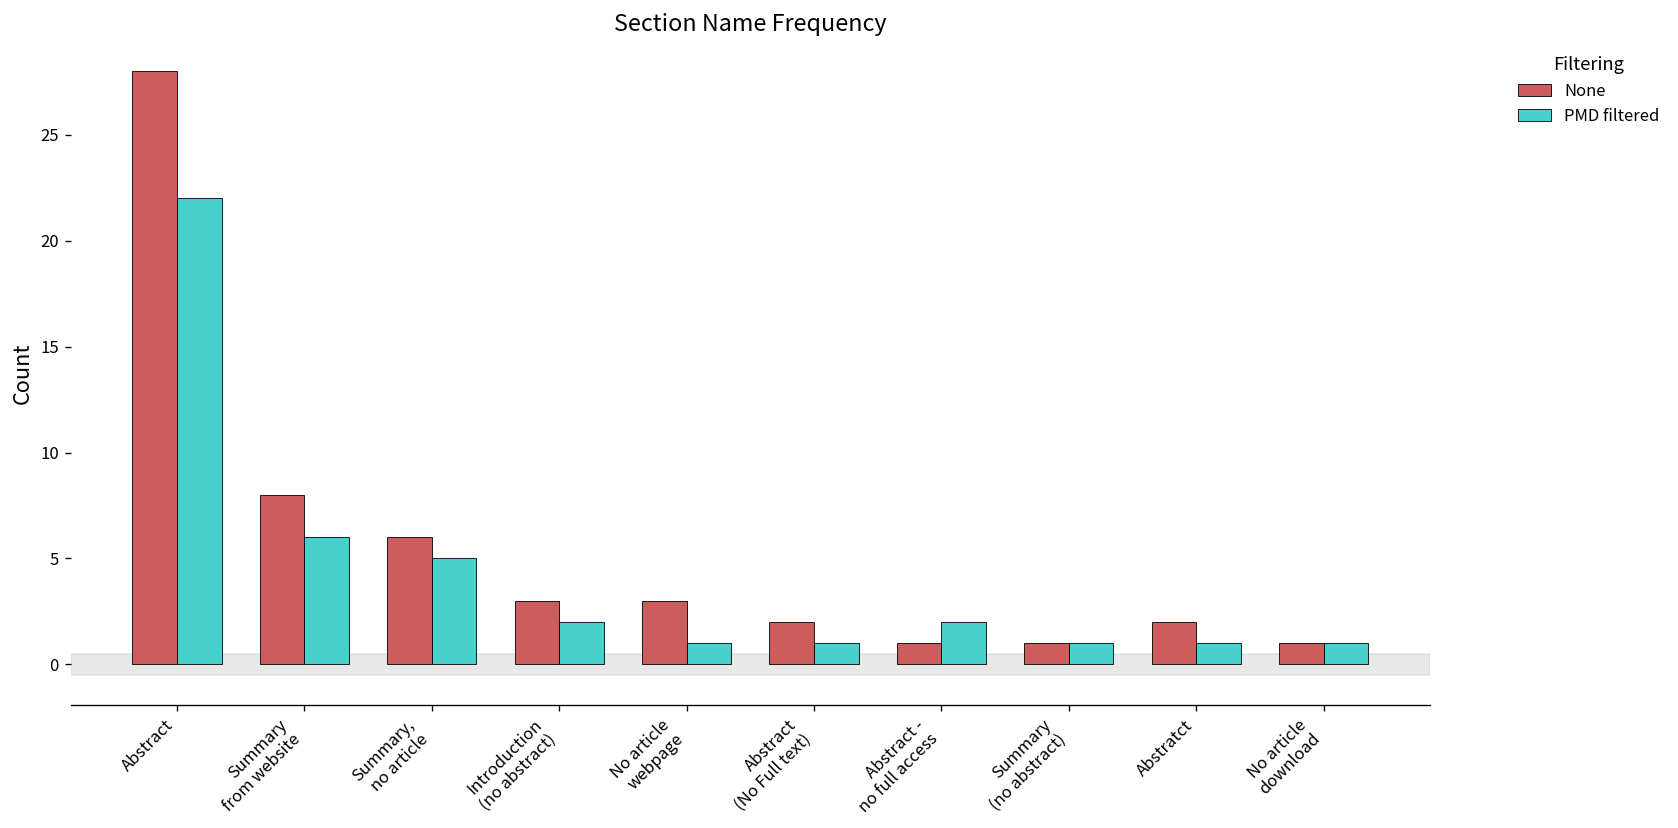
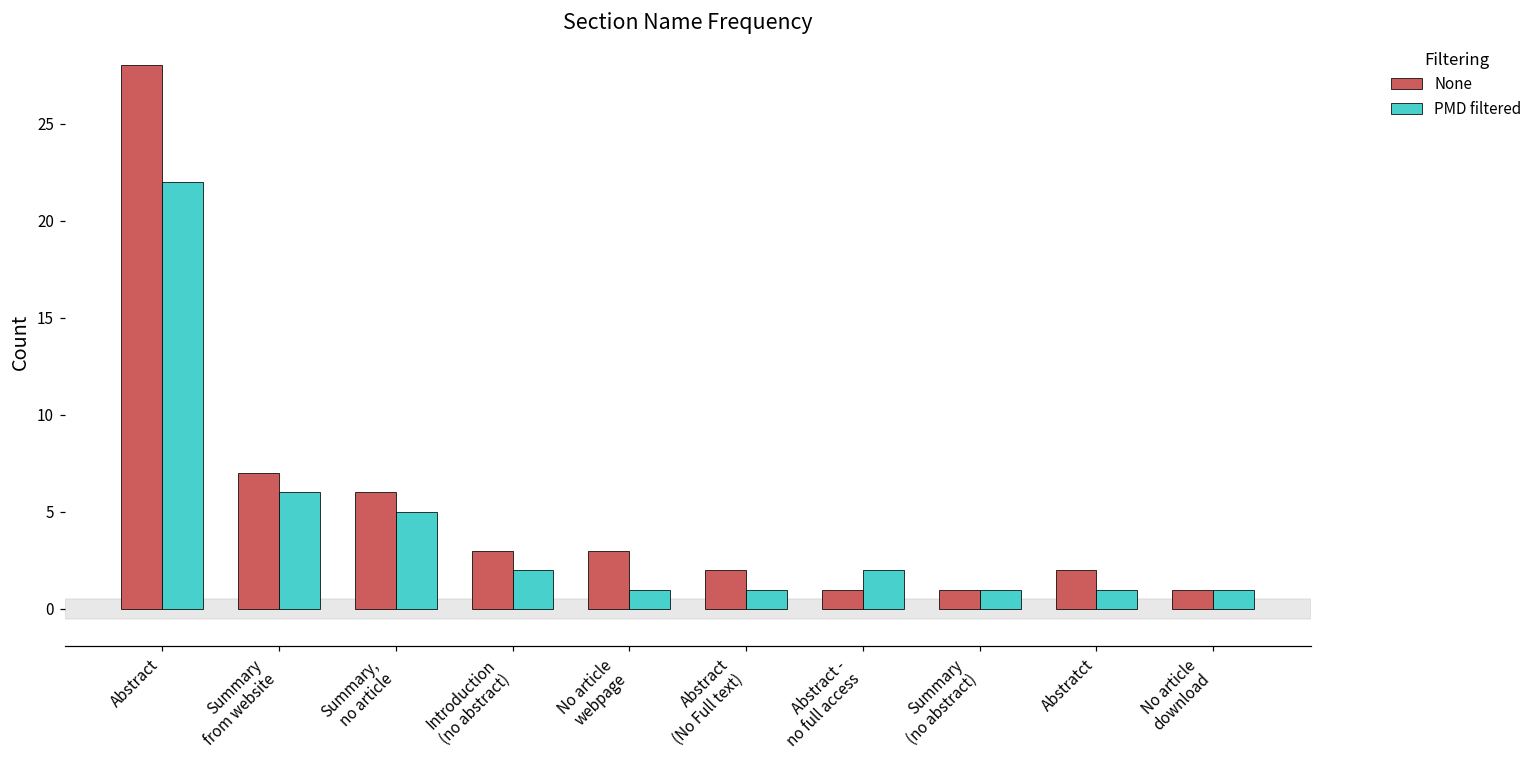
None, Summary from website: 8 -> 7
